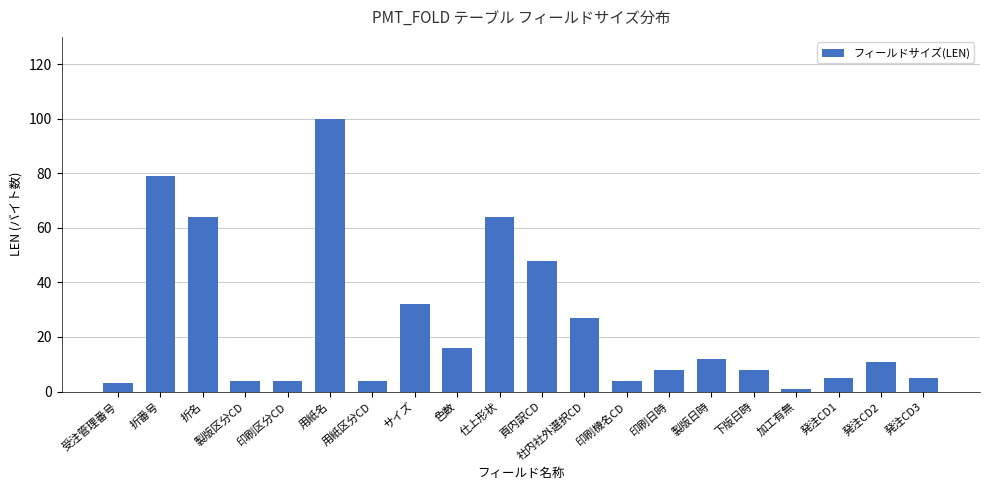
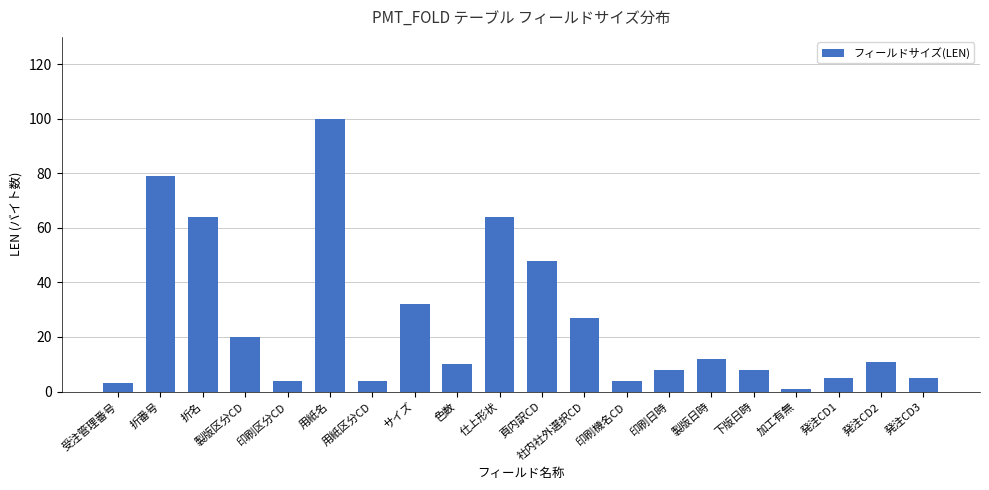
製版区分CD: 4 -> 20
色数: 16 -> 10
